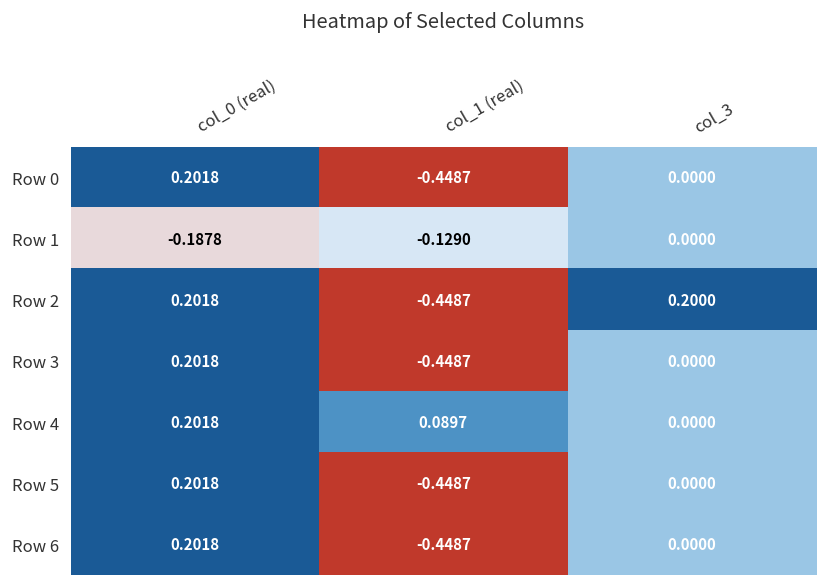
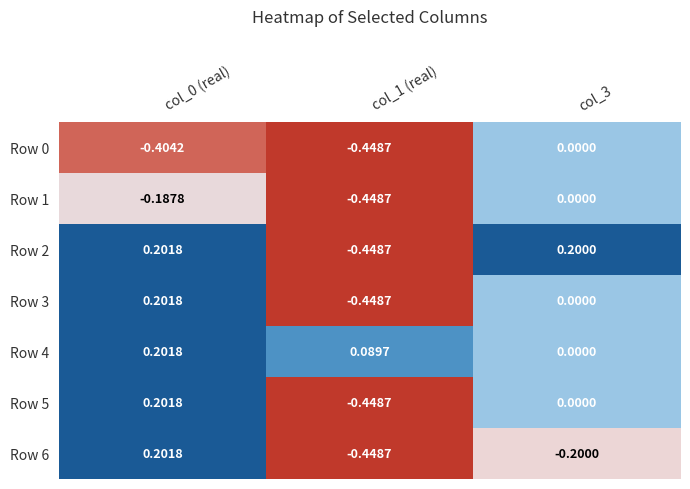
Row 0, col_0 (real): 0.2018 -> -0.4042
Row 1, col_1 (real): -0.1290 -> -0.4487
Row 6, col_3: 0.0000 -> -0.2000
